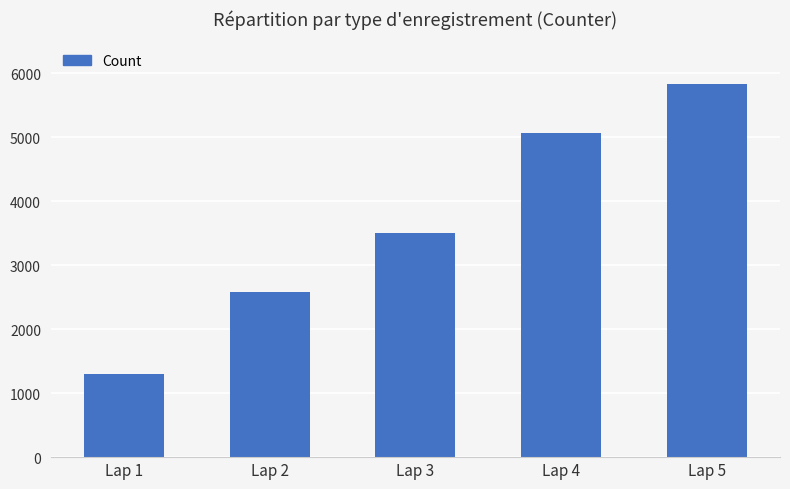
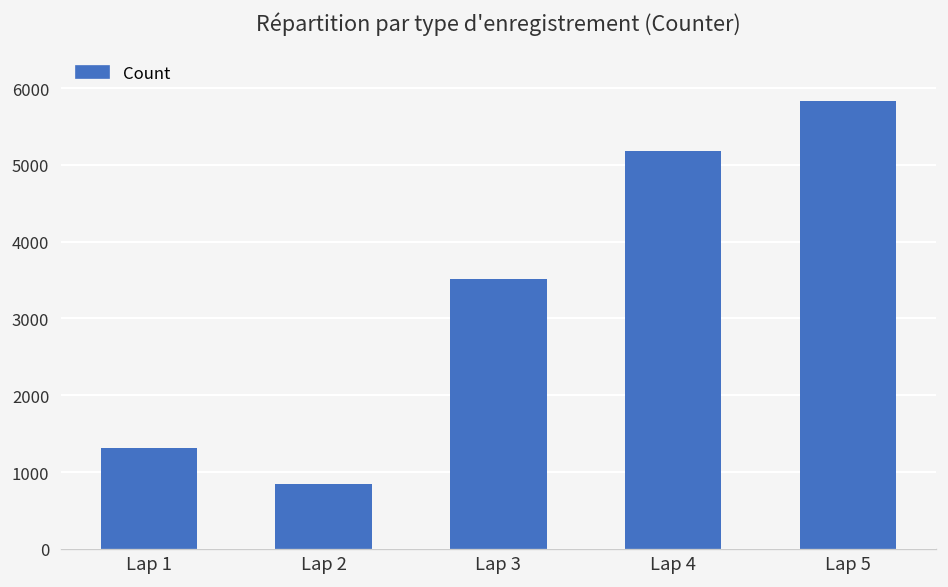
Lap 2: 2600 -> 800
Lap 4: 5100 -> 5200
